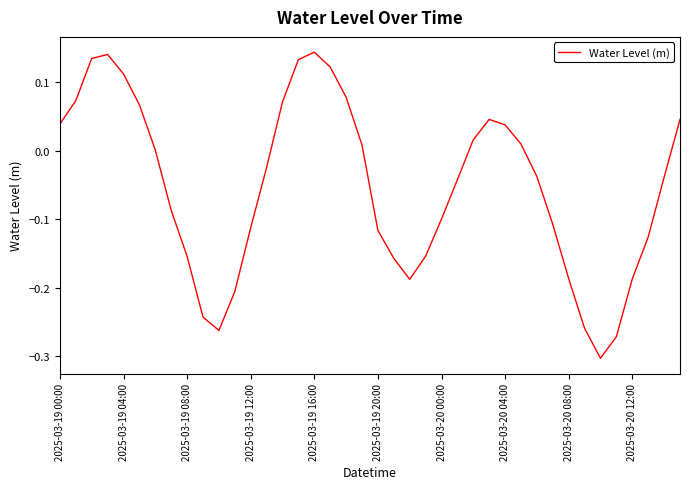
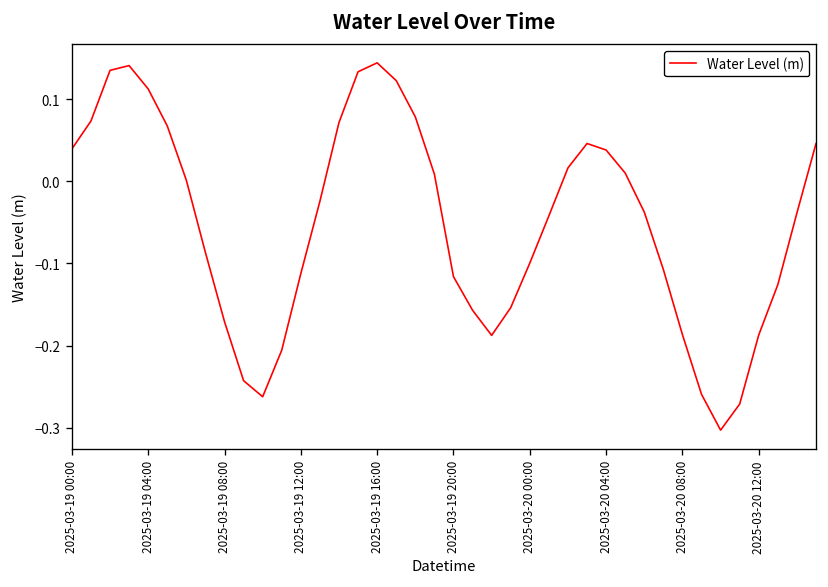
2025-03-19 08:00: -0.15 -> -0.17
